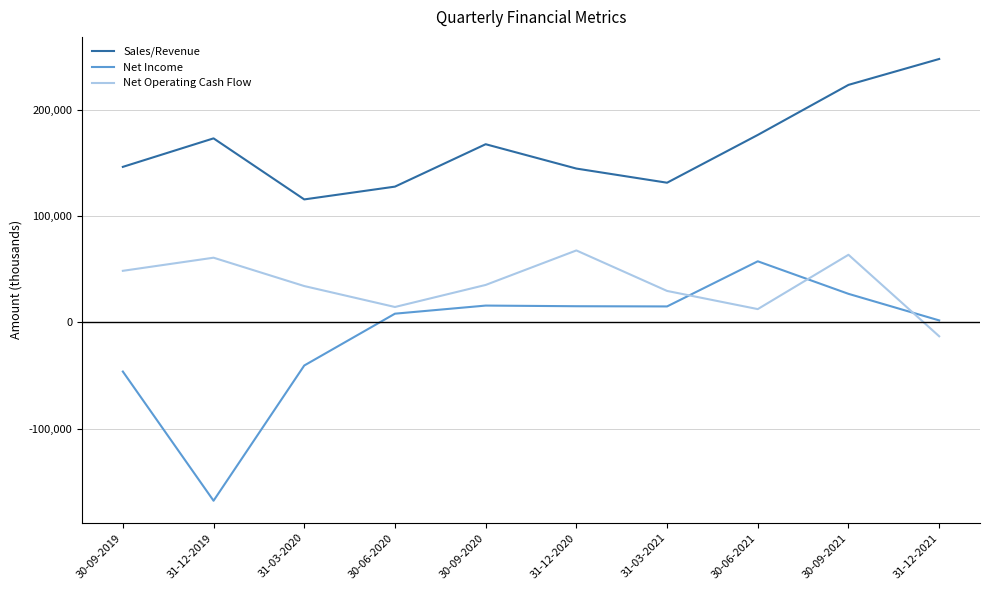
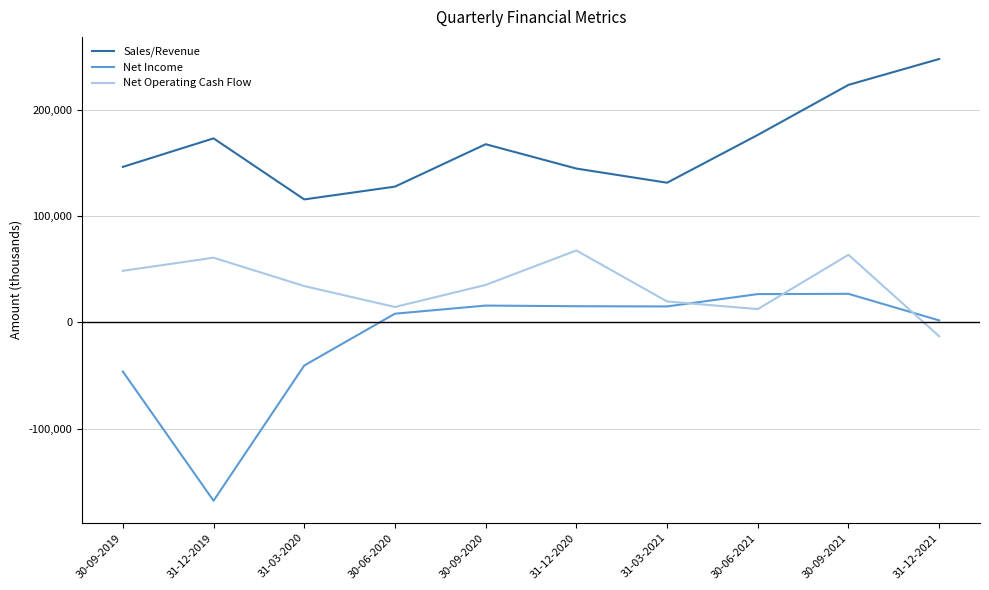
Net Operating Cash Flow, 31-03-2021: 30,000 -> 20,000
Net Income, 30-06-2021: 57,000 -> 27,000
